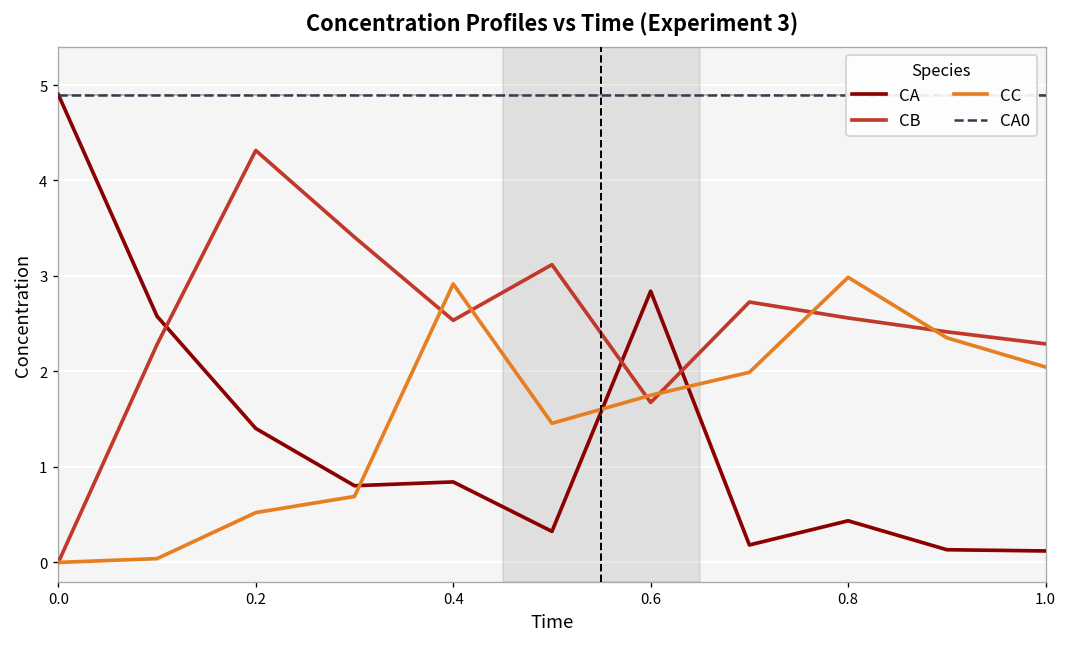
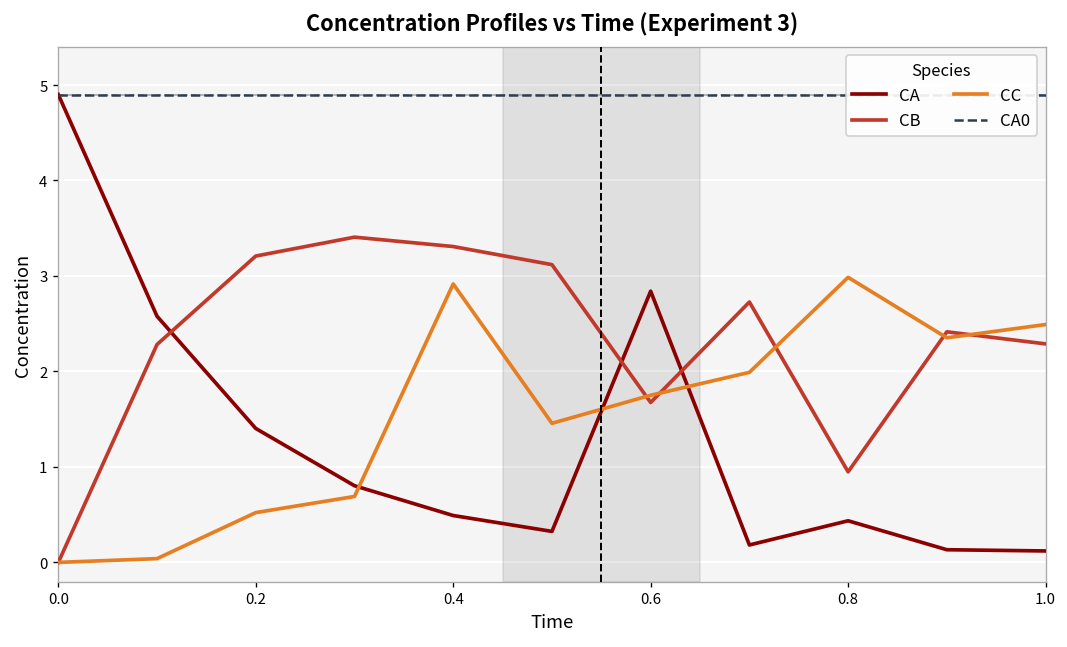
CB, 0.2: 4.3 -> 3.2
CA, 0.4: 0.8 -> 0.5
CB, 0.4: 2.5 -> 3.3
CB, 0.8: 2.6 -> 0.9
CC, 1.0: 2.0 -> 2.5
